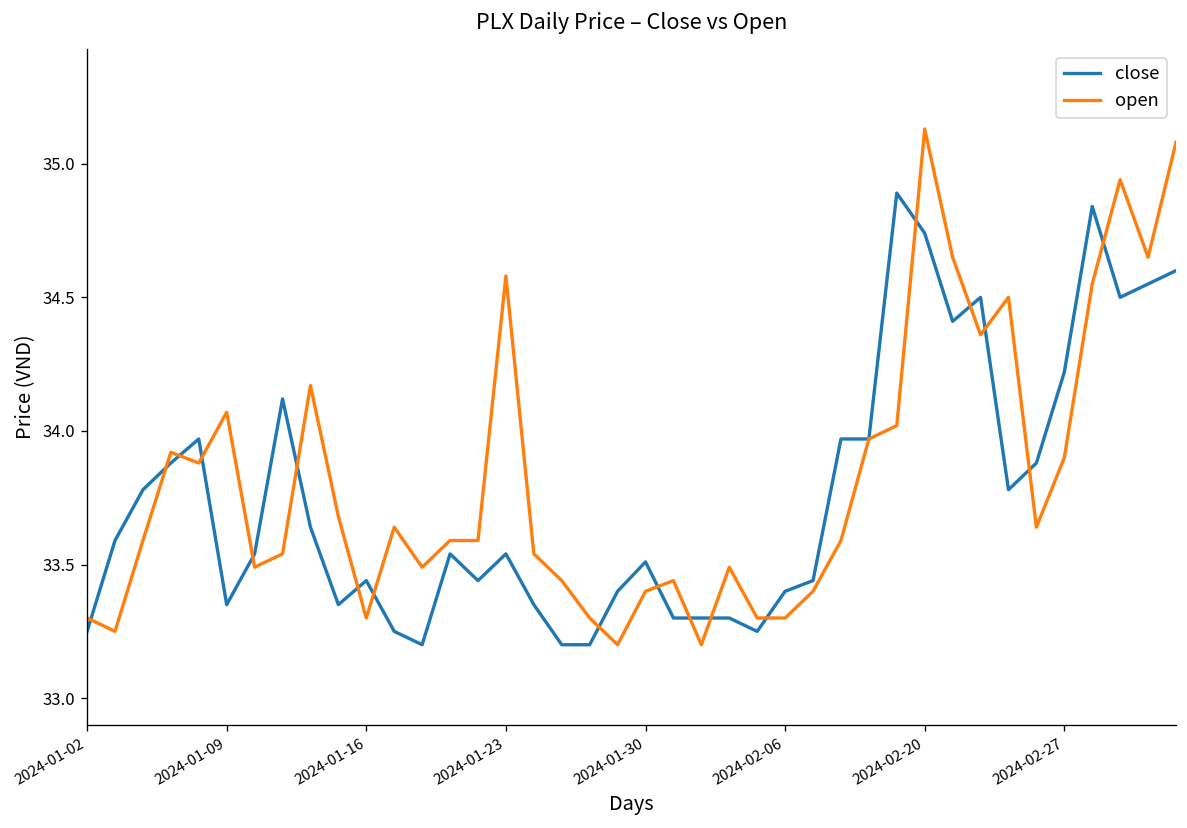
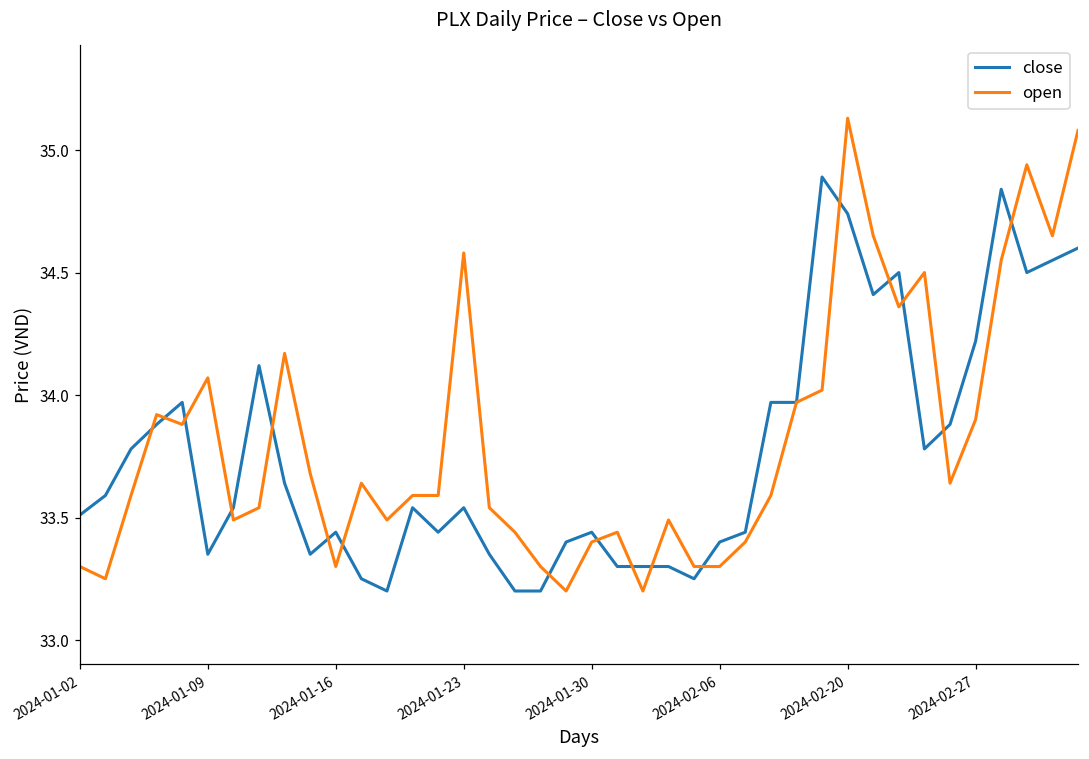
close, 2024-01-02: 33.25 -> 33.51
close, 2024-01-30: 33.51 -> 33.44
